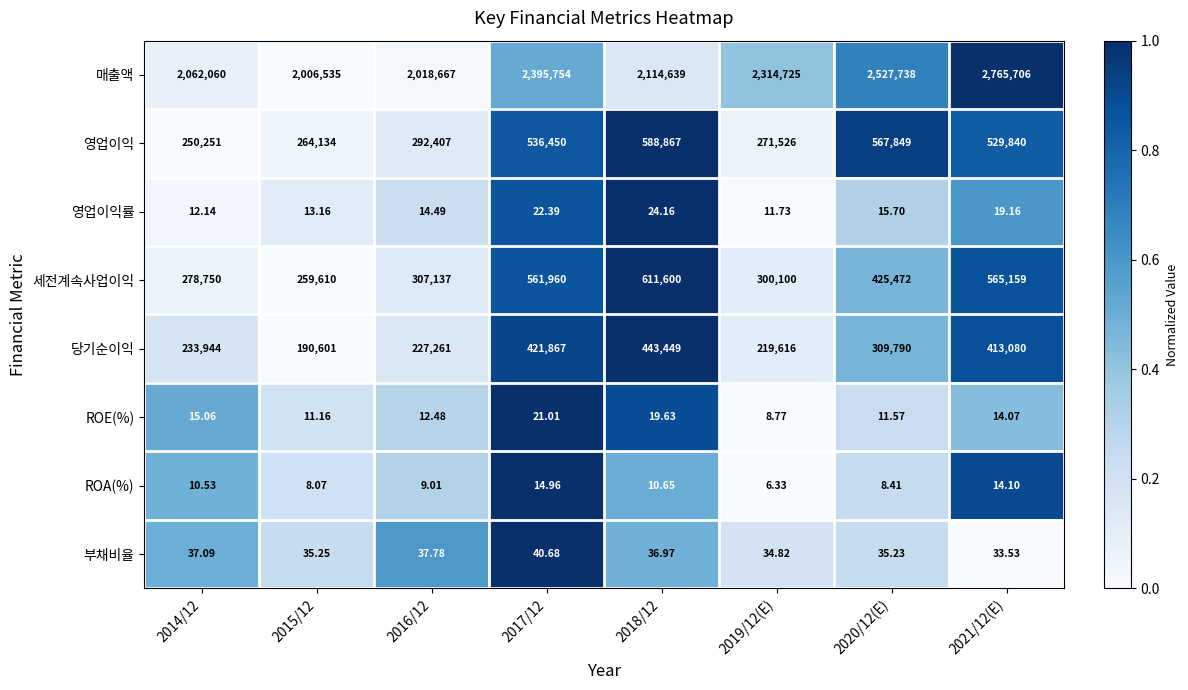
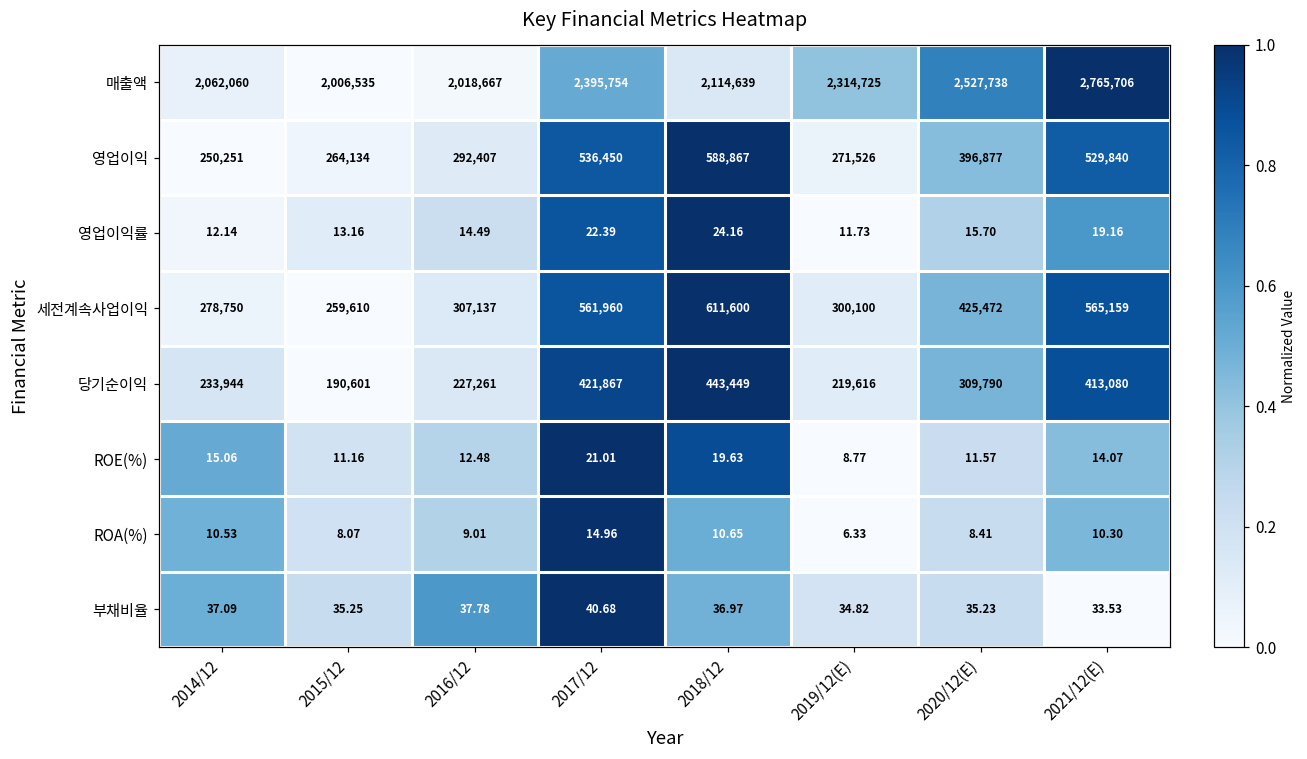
영업이익, 2020/12(E): 567,849 -> 396,877
ROA(%), 2021/12(E): 14.10 -> 10.30
